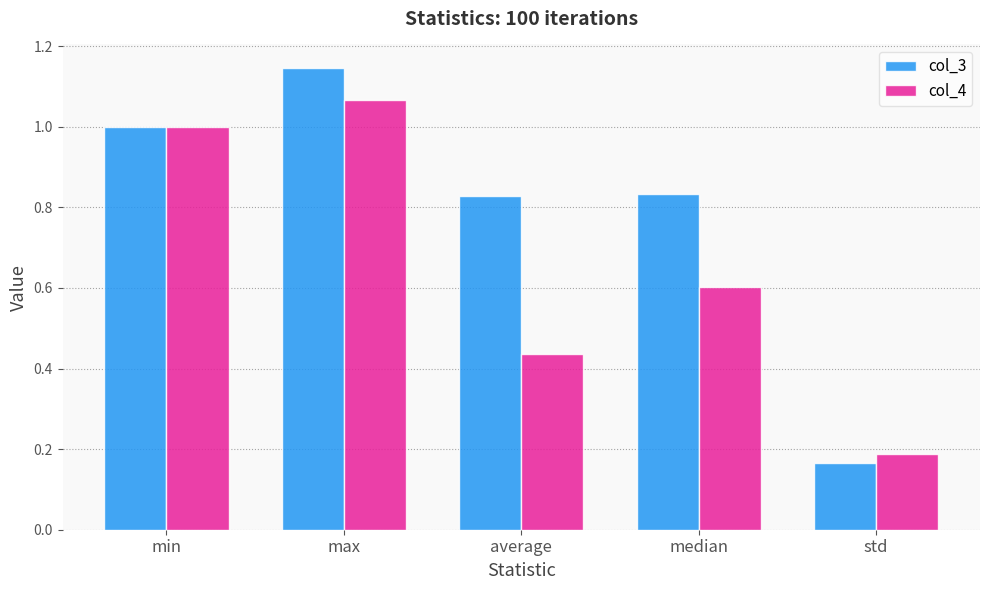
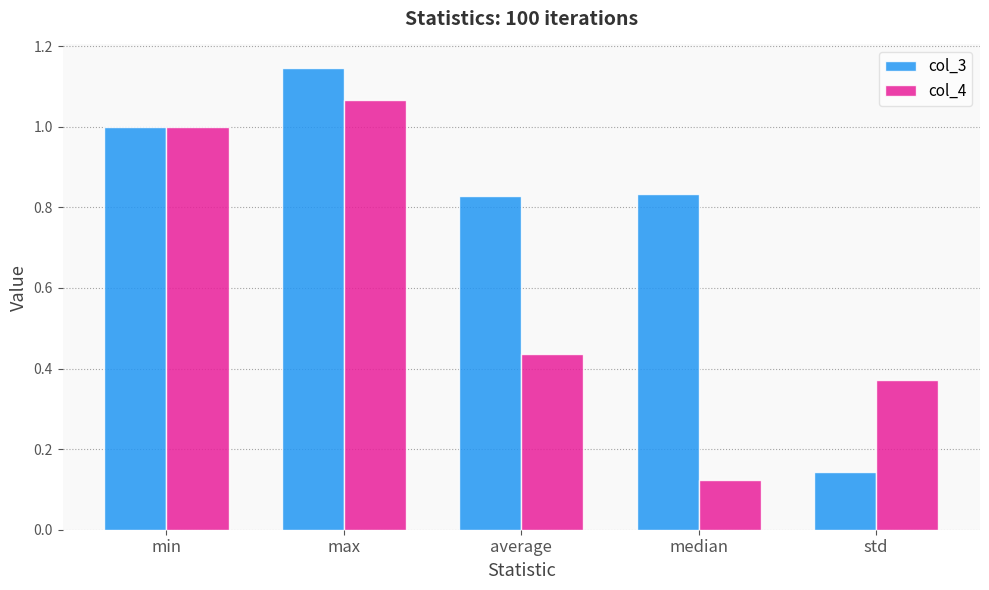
col_4, median: 0.60 -> 0.12
col_3, std: 0.17 -> 0.14
col_4, std: 0.19 -> 0.37
